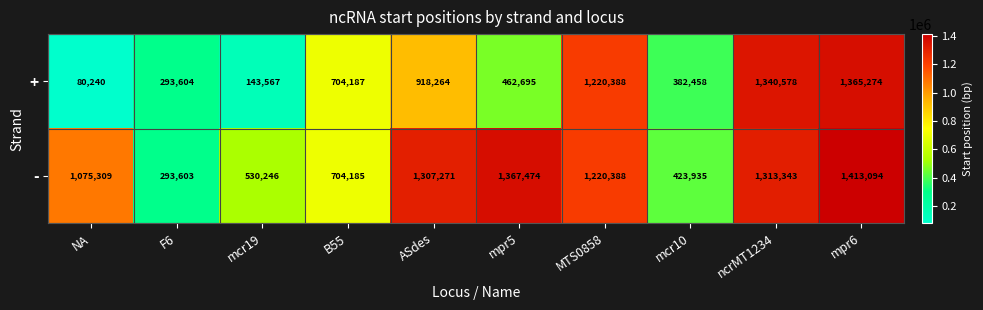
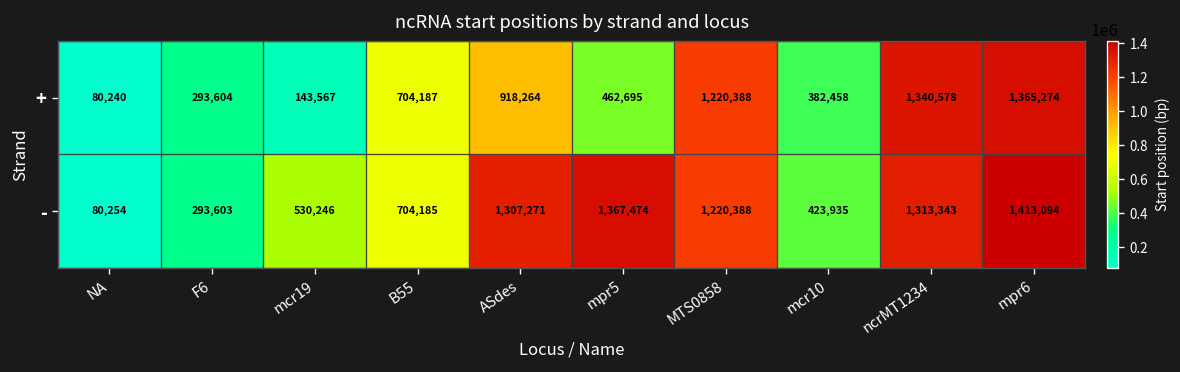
-, NA: 1,075,309 -> 80,254
